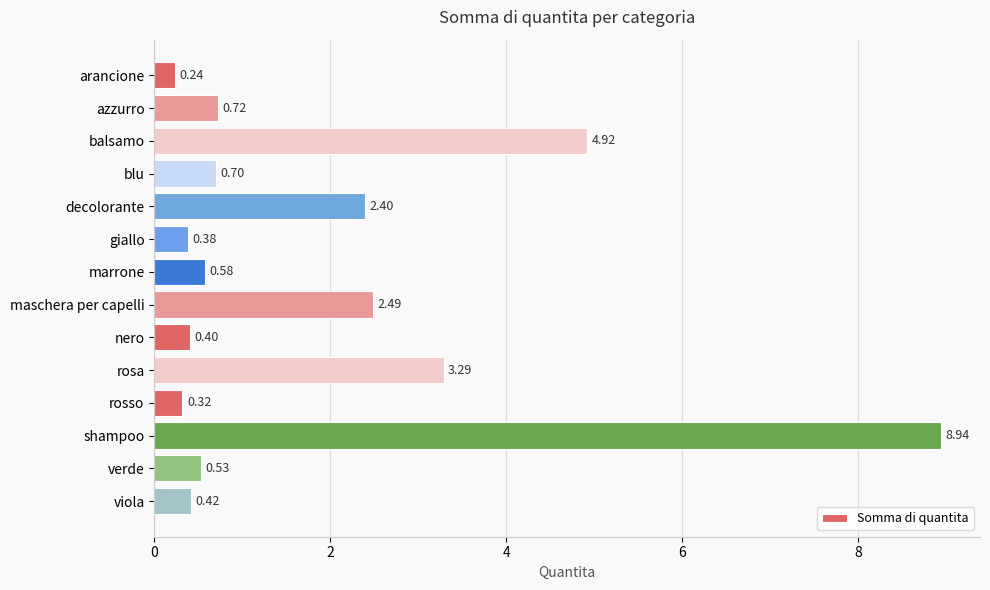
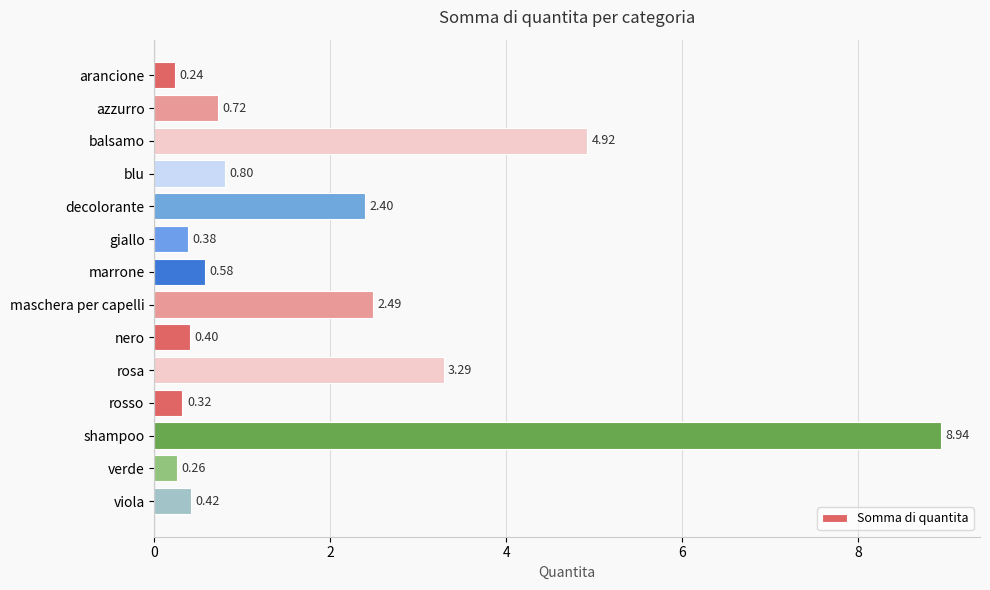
blu: 0.70 -> 0.80
verde: 0.53 -> 0.26
